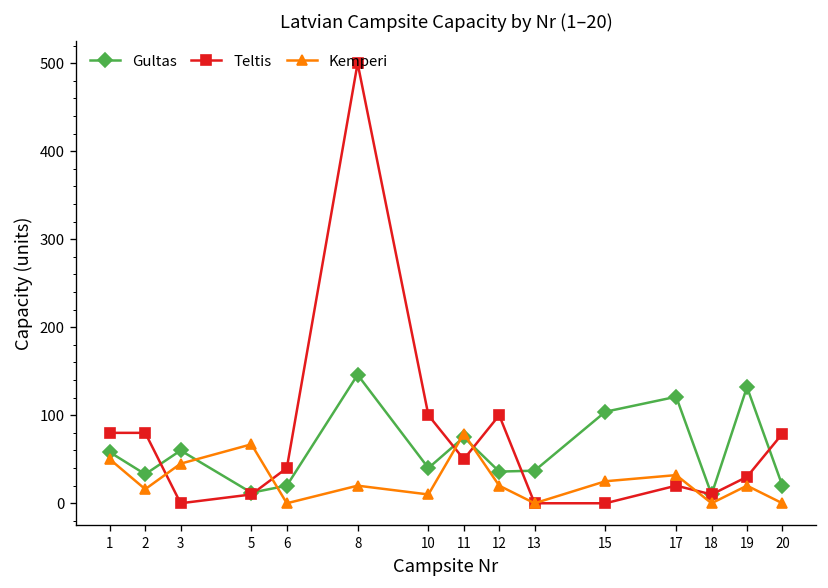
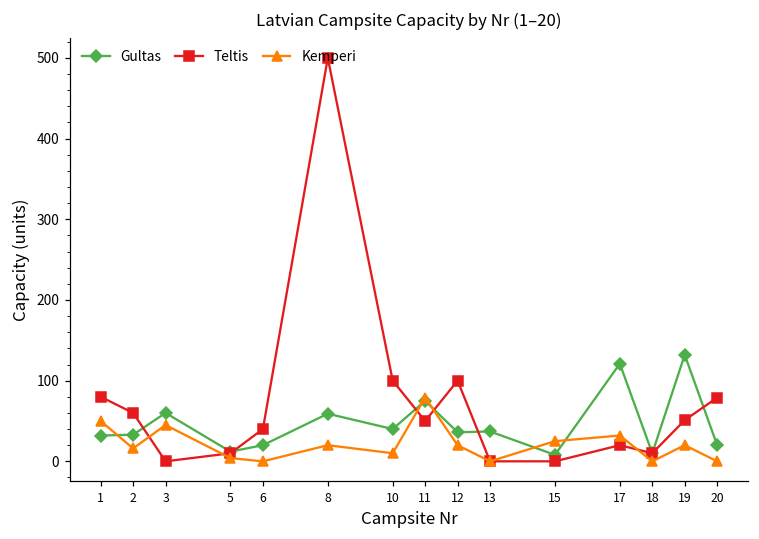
Gultas, 1: 60 -> 30
Teltis, 2: 80 -> 60
Kemperi, 5: 70 -> 0
Gultas, 8: 150 -> 60
Gultas, 15: 100 -> 10
Teltis, 19: 30 -> 50
